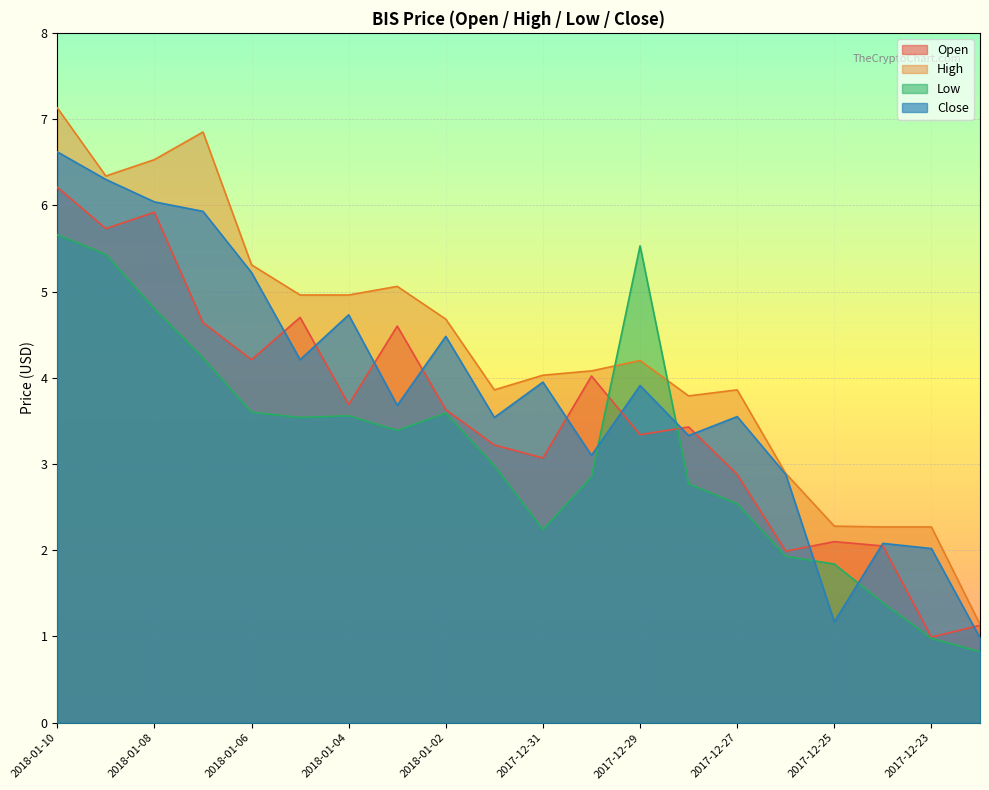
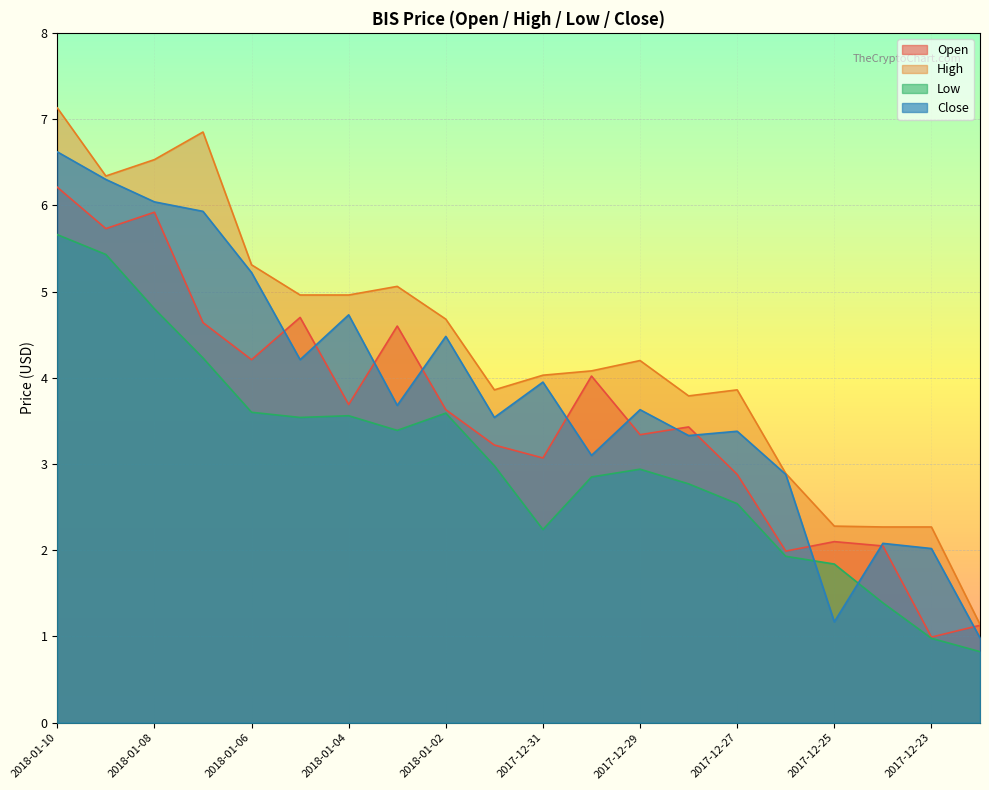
Low, 2017-12-29: 5.5 -> 2.9
Close, 2017-12-29: 3.9 -> 3.6
Close, 2017-12-27: 3.6 -> 3.4
